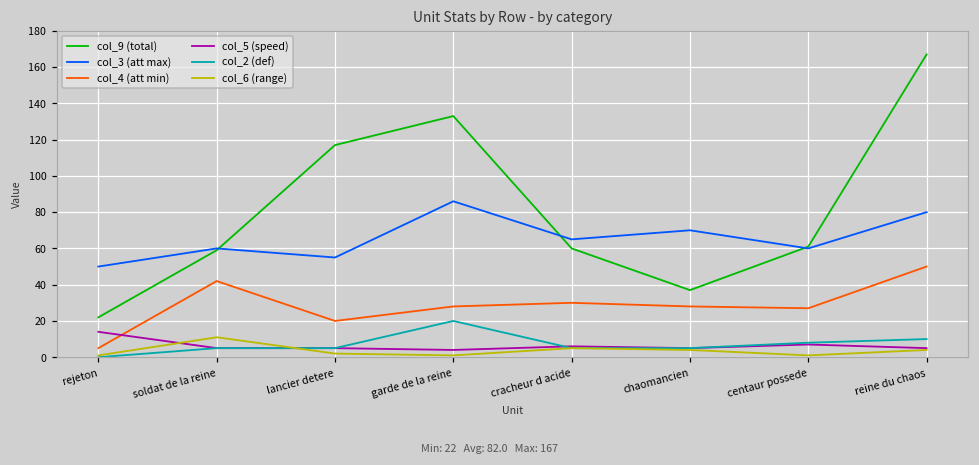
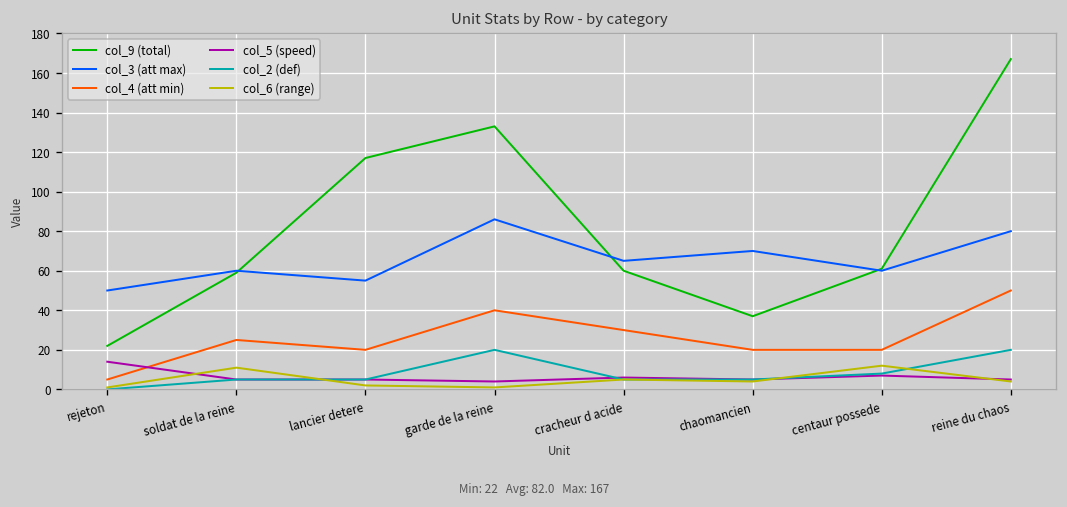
col_4 (att min), soldat de la reine: 42 -> 25
col_4 (att min), garde de la reine: 28 -> 40
col_4 (att min), chaomancien: 28 -> 20
col_4 (att min), centaur possede: 27 -> 20
col_6 (range), centaur possede: 1 -> 12
col_2 (def), reine du chaos: 10 -> 20
